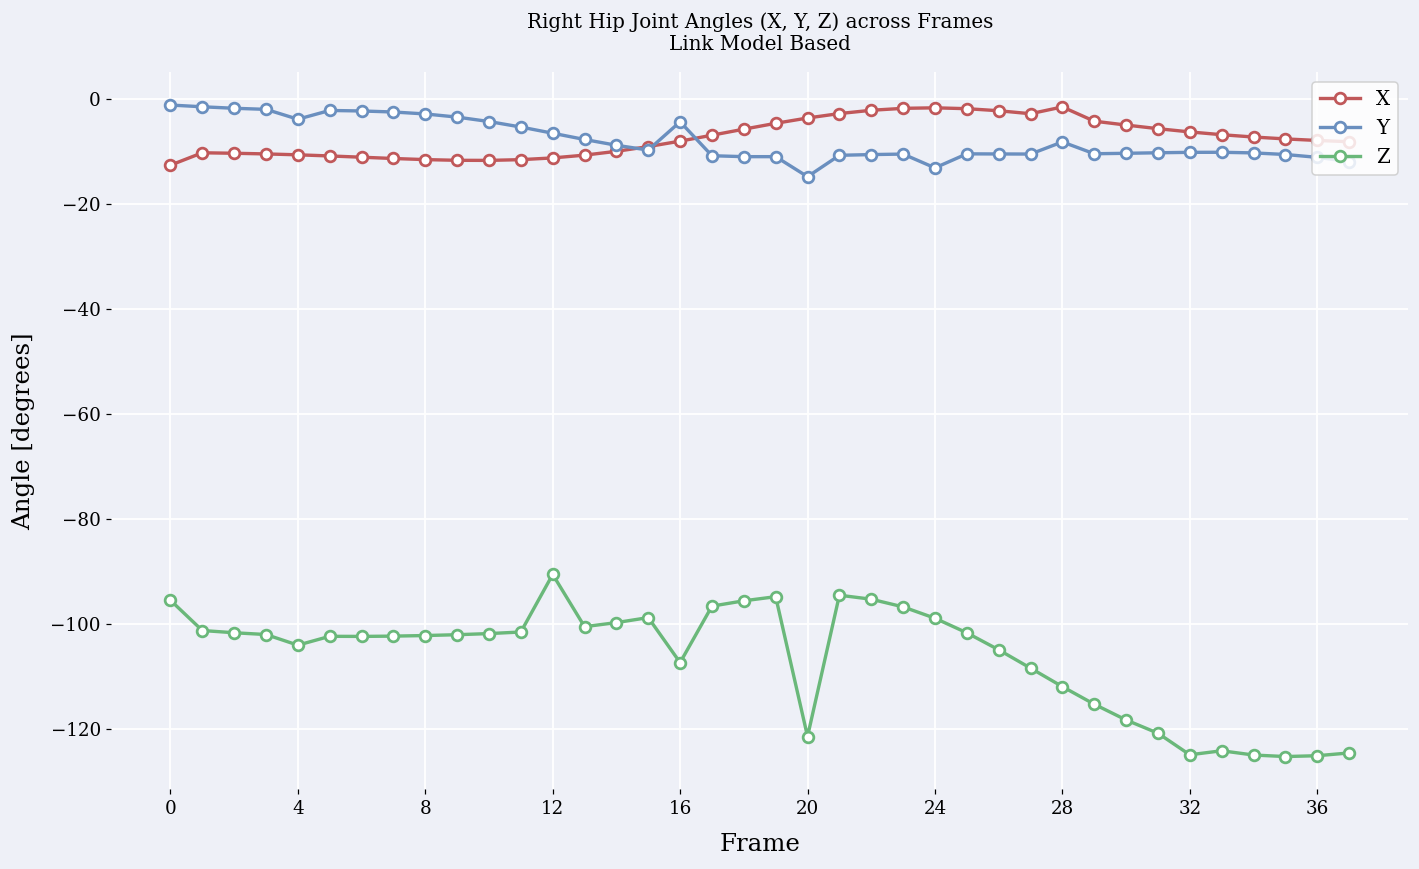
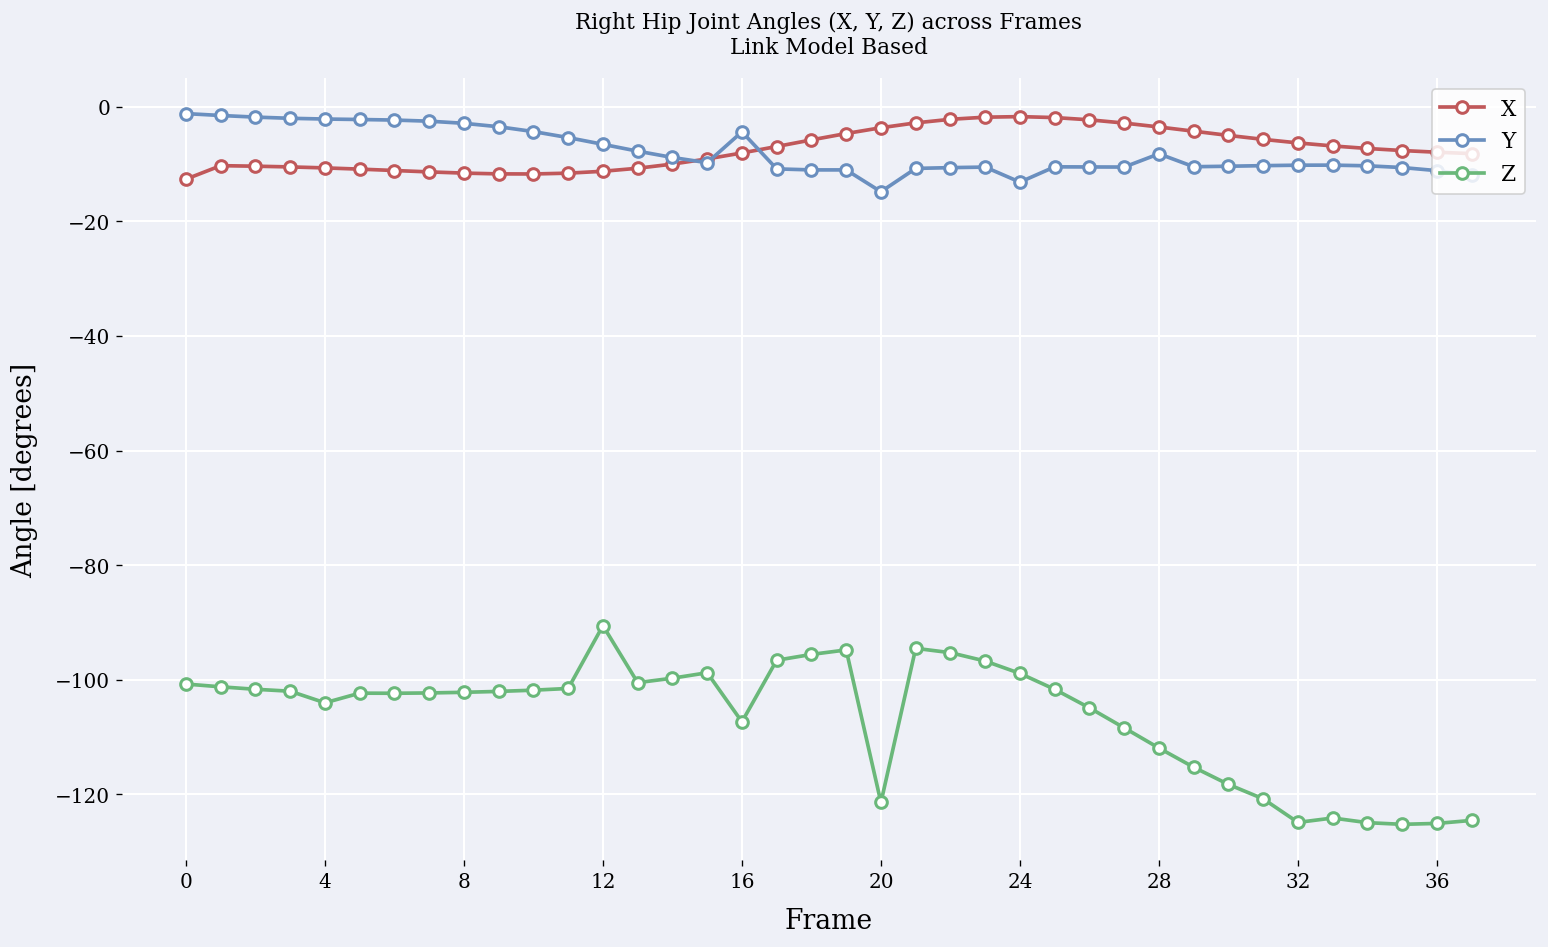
Z, 0: -95 -> -101
Y, 4: -4 -> -2
X, 28: -2 -> -4
